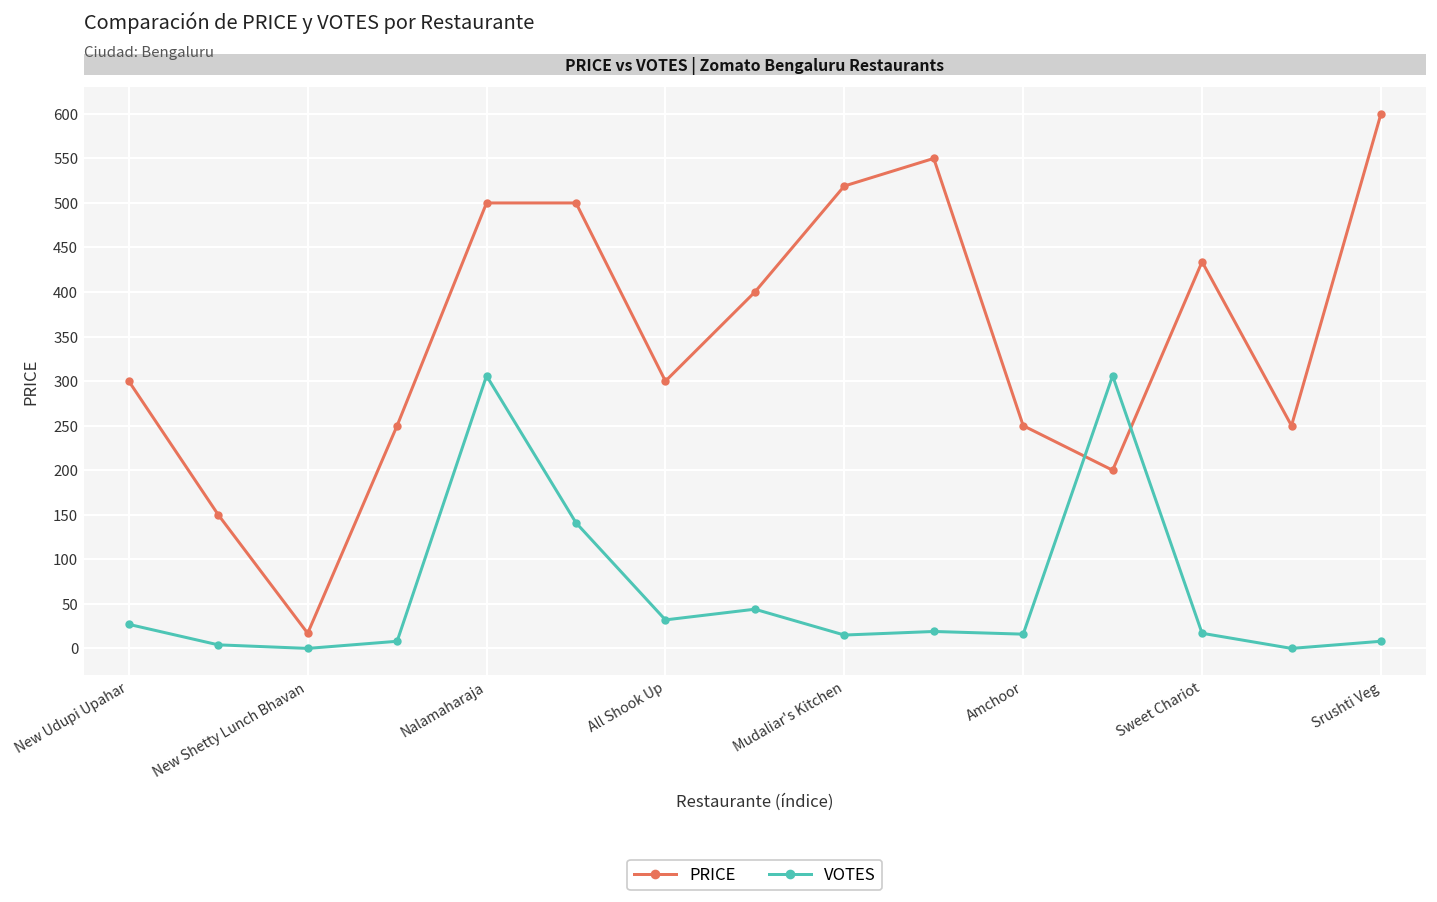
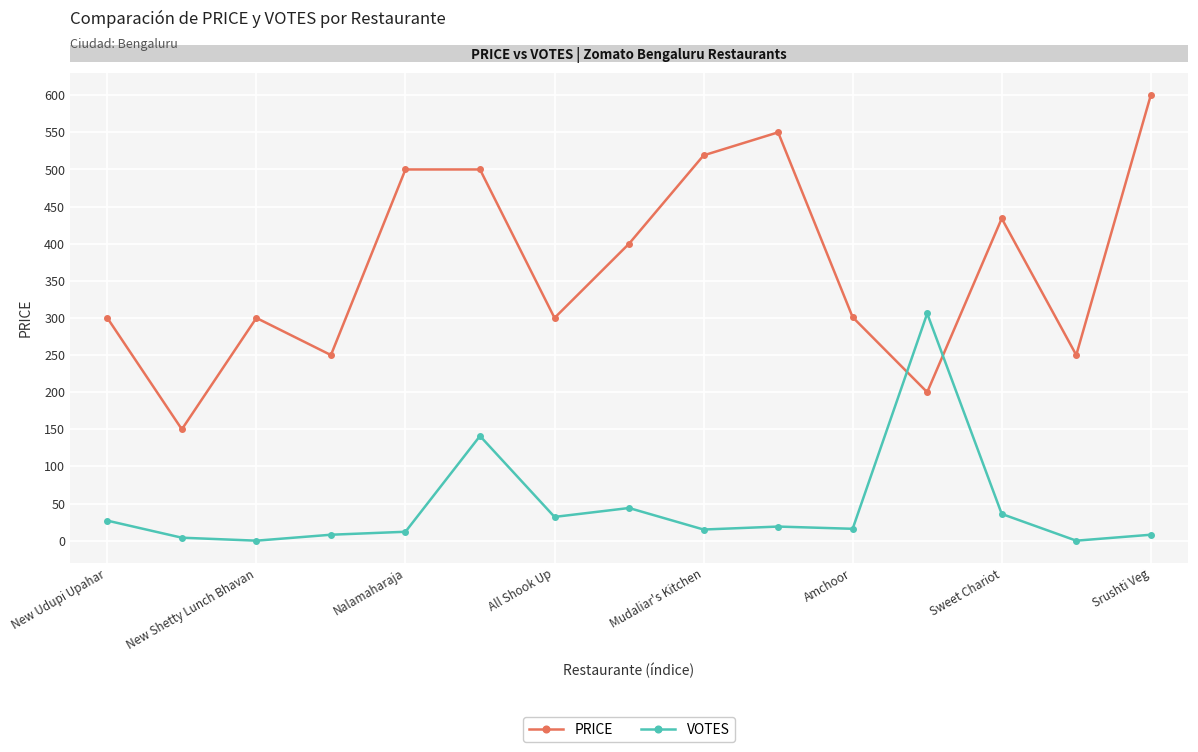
PRICE, New Shetty Lunch Bhavan: 20 -> 300
VOTES, Nalamaharaja: 310 -> 10
PRICE, Amchoor: 250 -> 300
VOTES, Sweet Chariot: 20 -> 40
